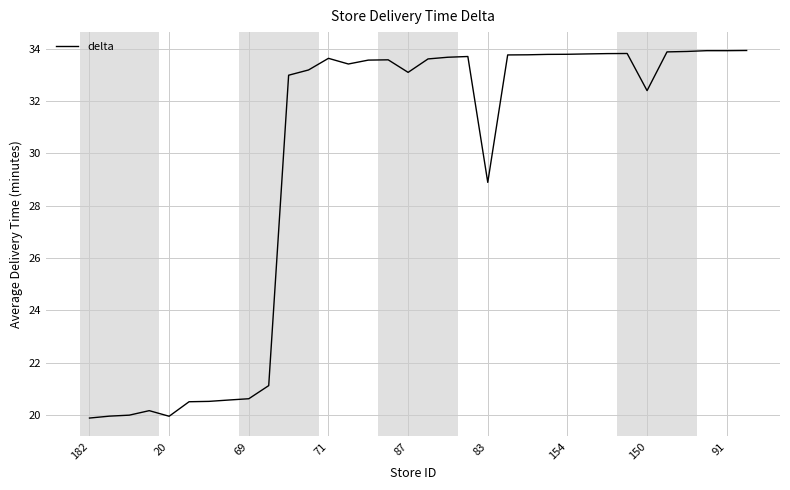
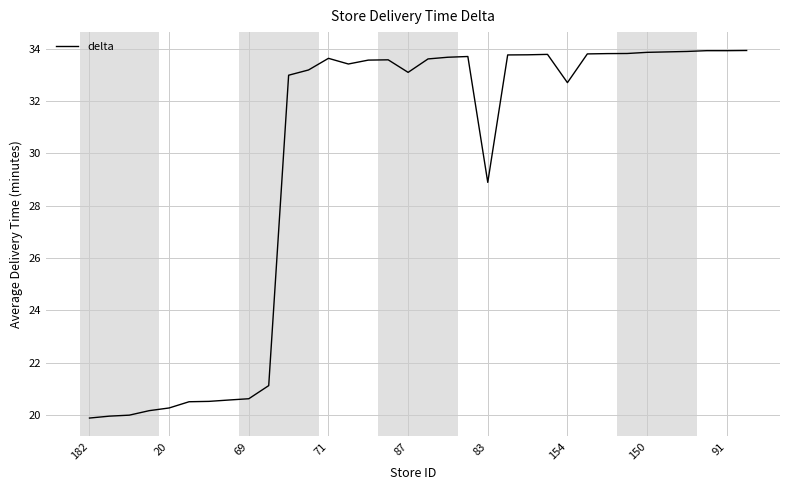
20: 19.9 -> 20.3
154: 33.8 -> 32.7
150: 32.4 -> 33.9
